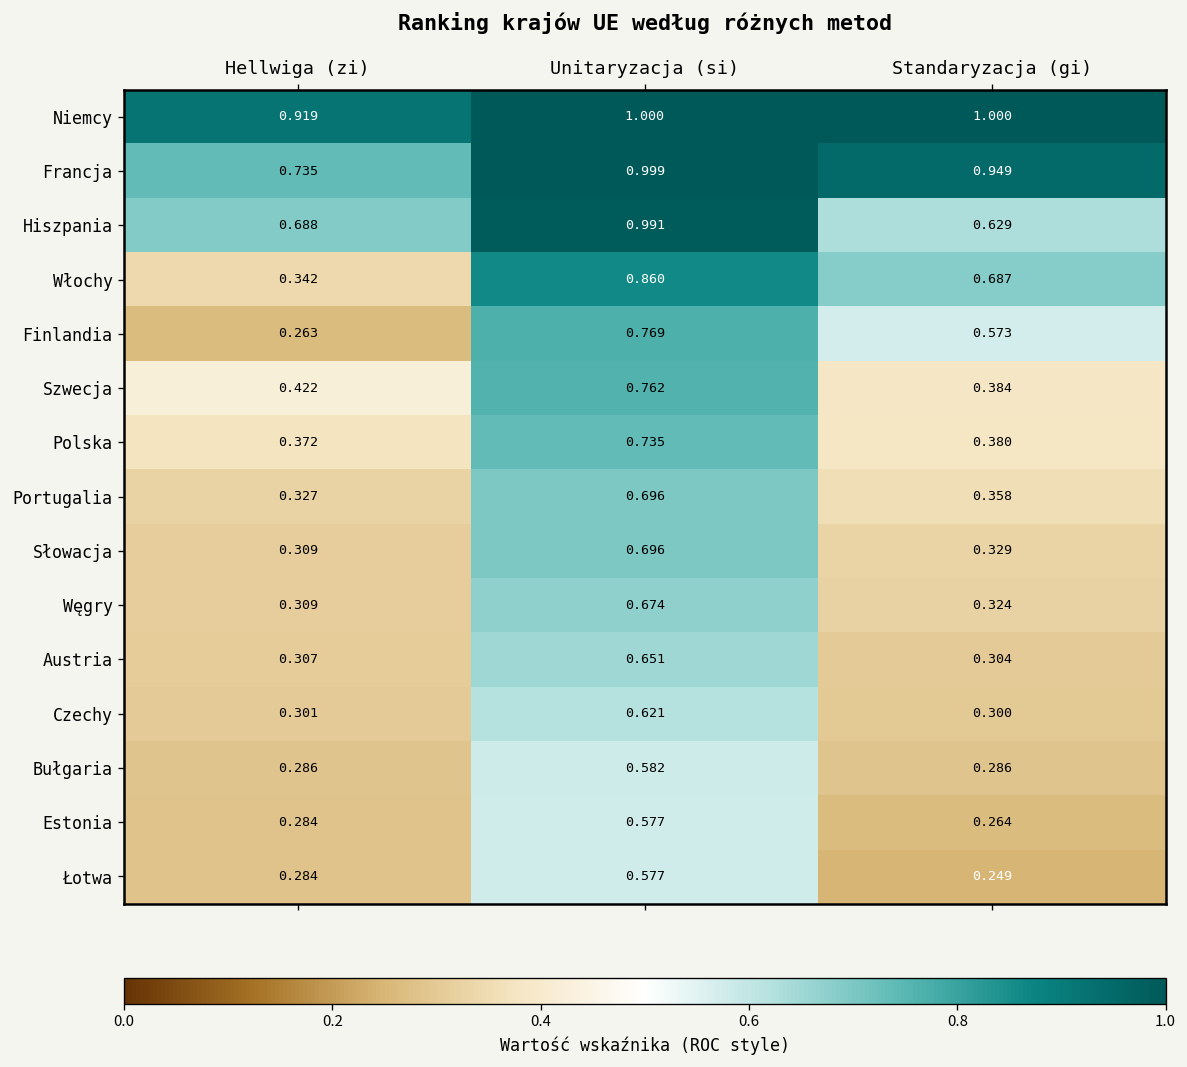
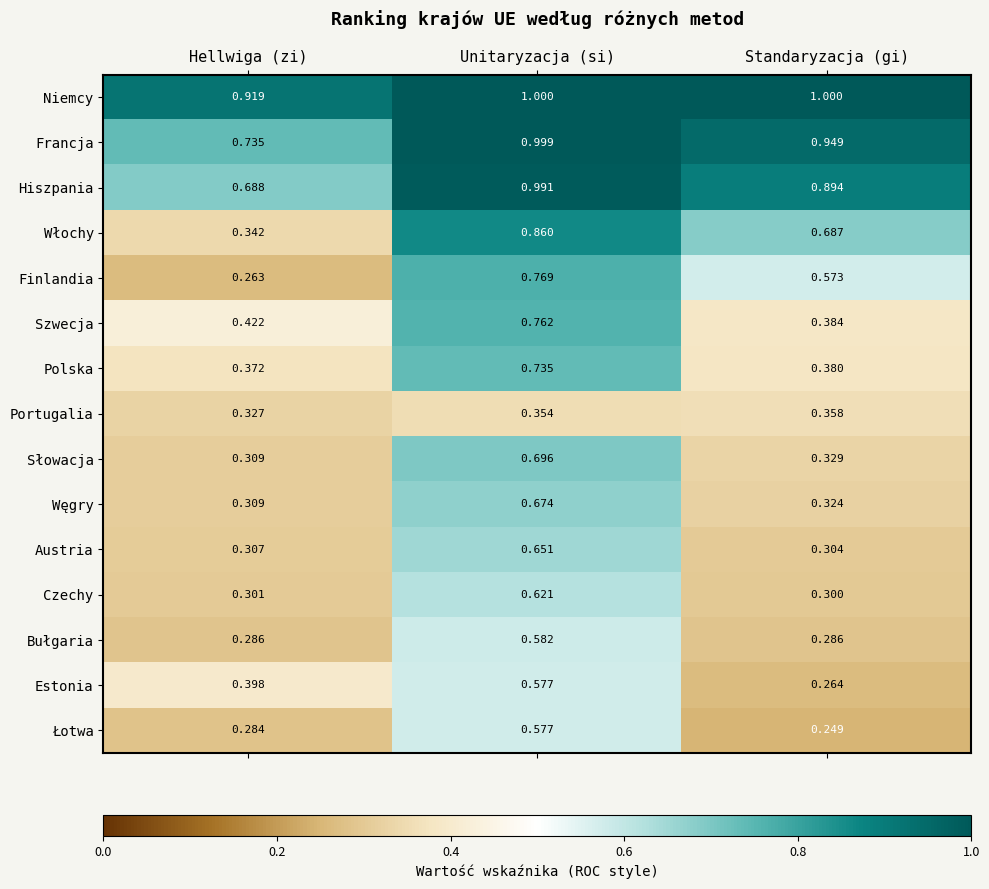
Hiszpania, Standaryzacja (gi): 0.629 -> 0.894
Portugalia, Unitaryzacja (si): 0.696 -> 0.354
Estonia, Hellwiga (zi): 0.284 -> 0.398
